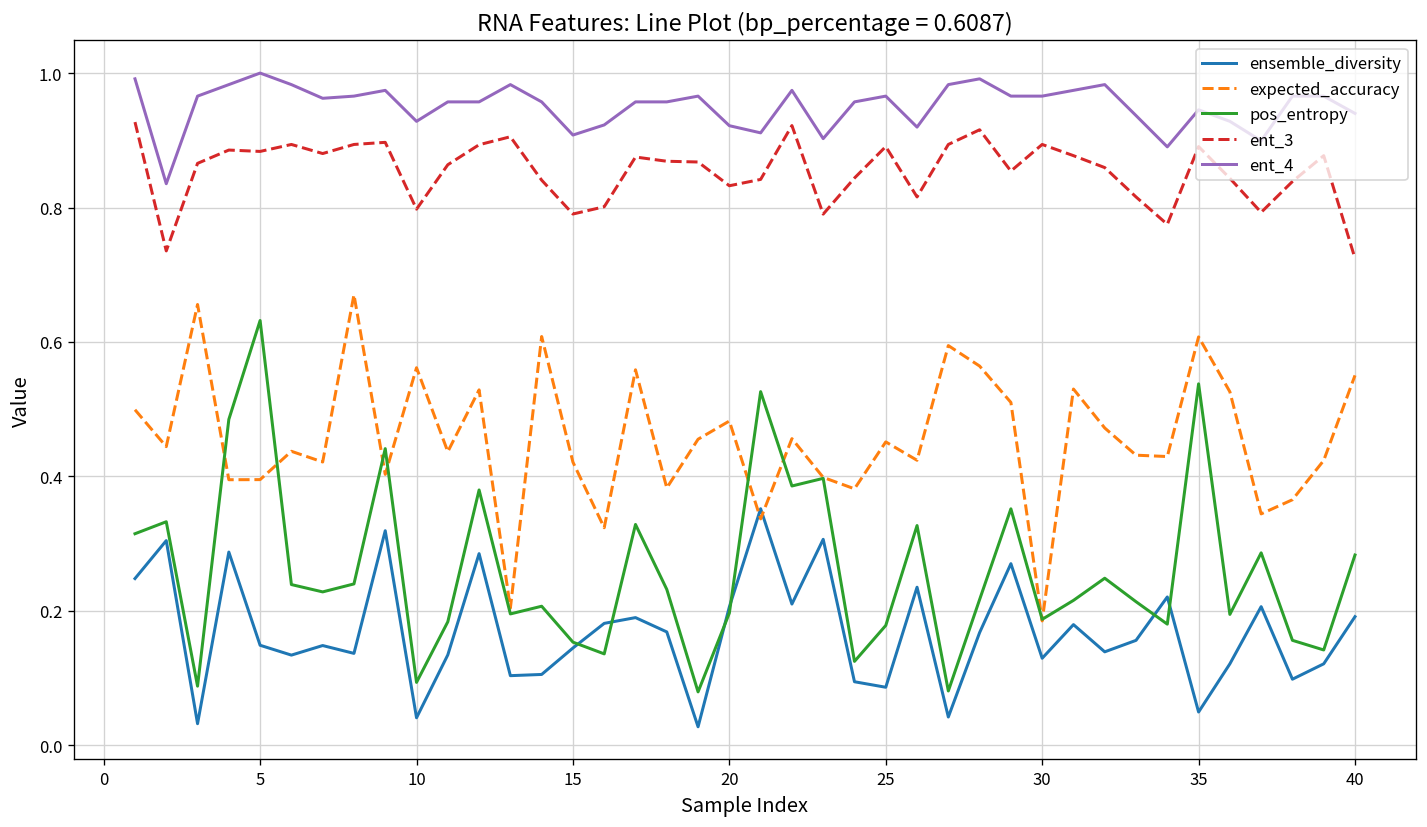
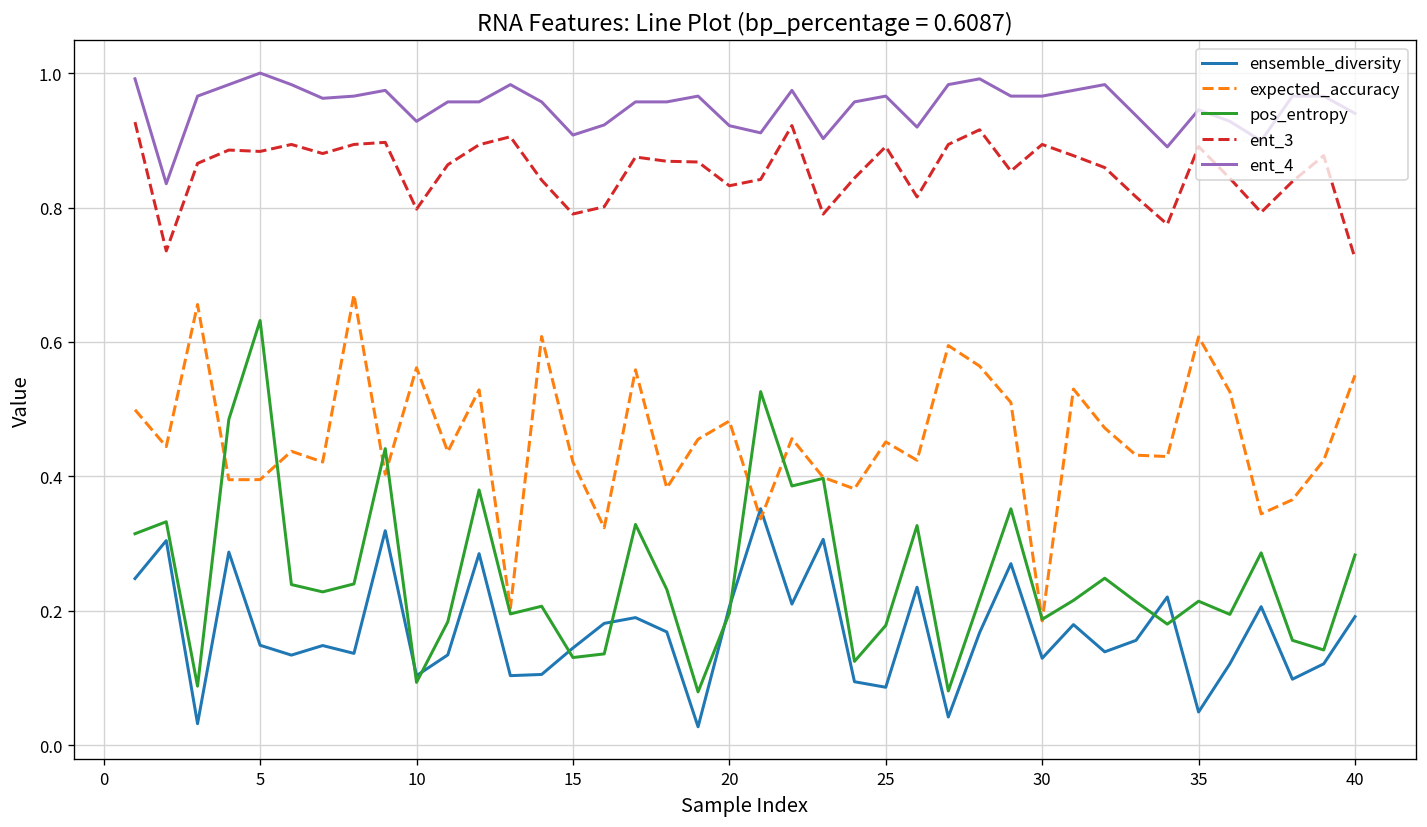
ensemble_diversity, 10: 0.04 -> 0.10
pos_entropy, 15: 0.15 -> 0.13
pos_entropy, 35: 0.54 -> 0.21
